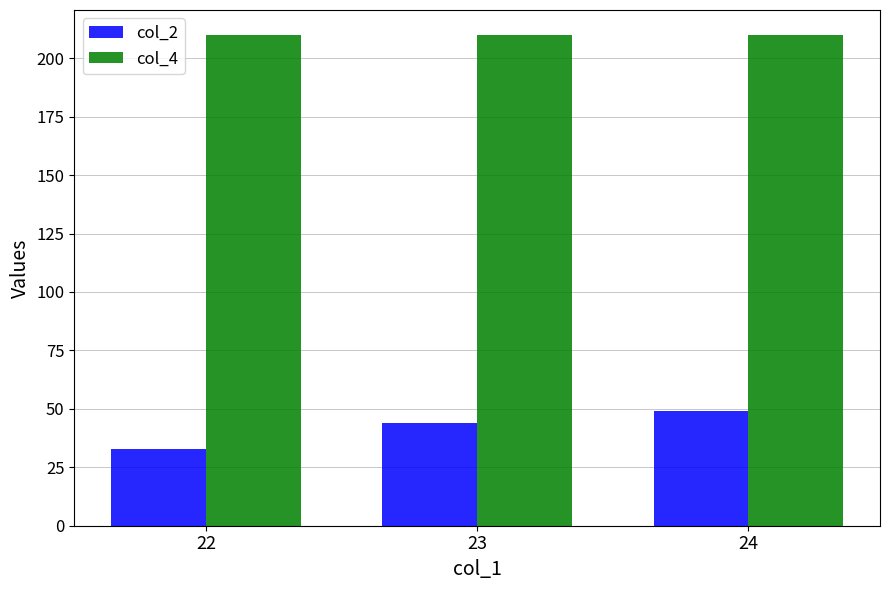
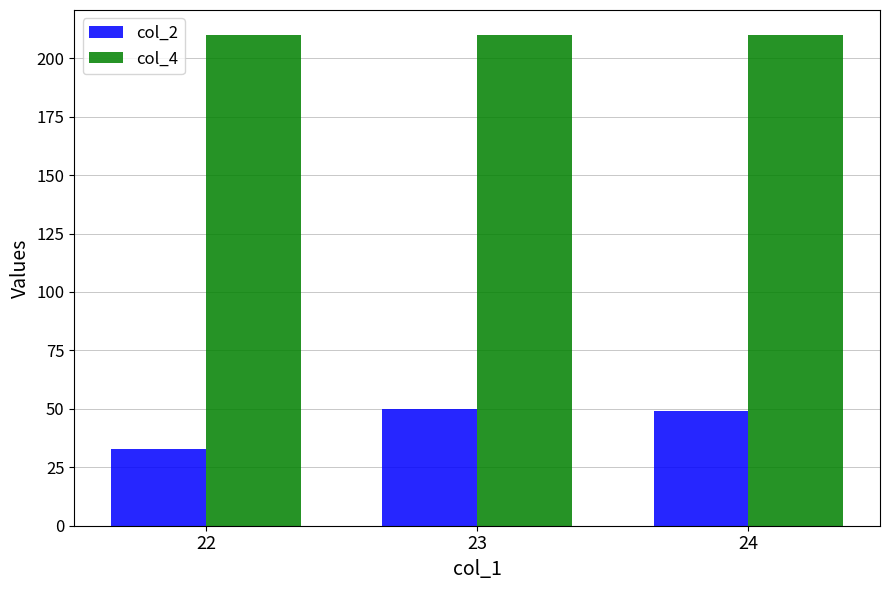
col_2, 23: 44 -> 50
